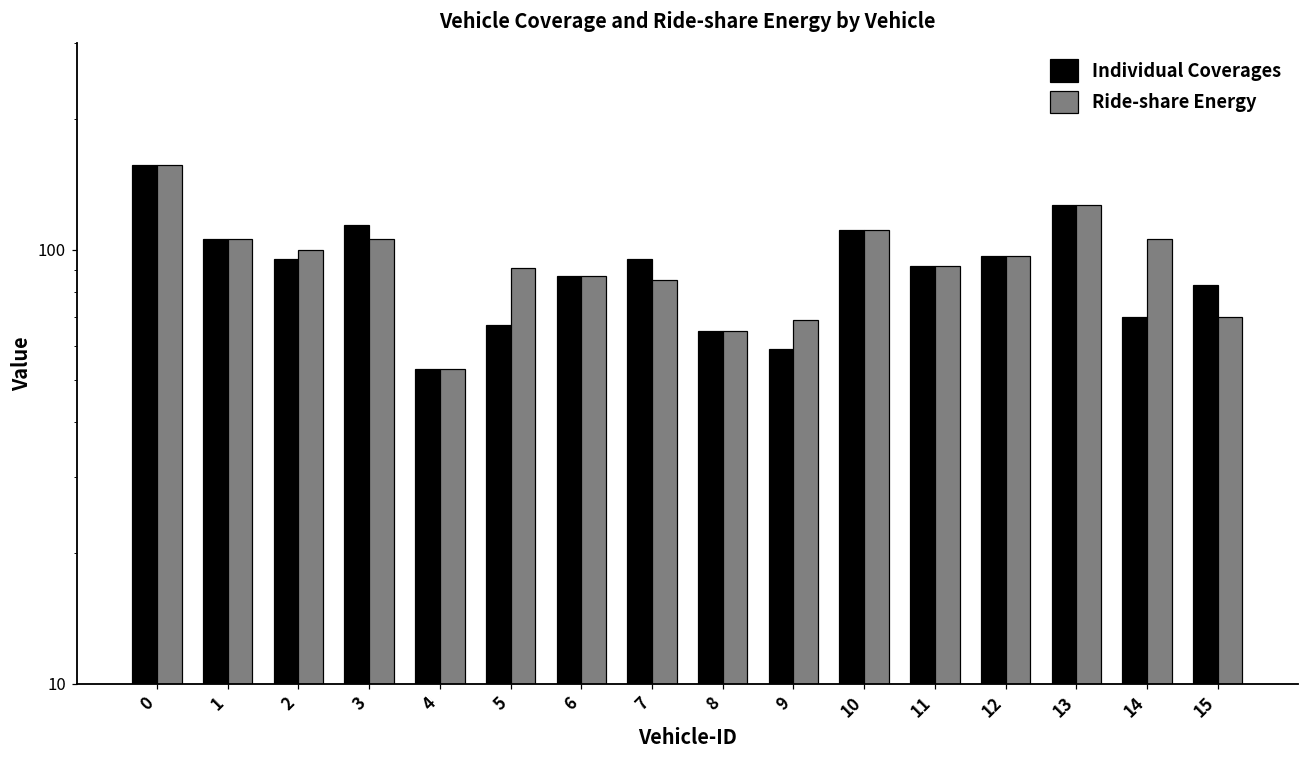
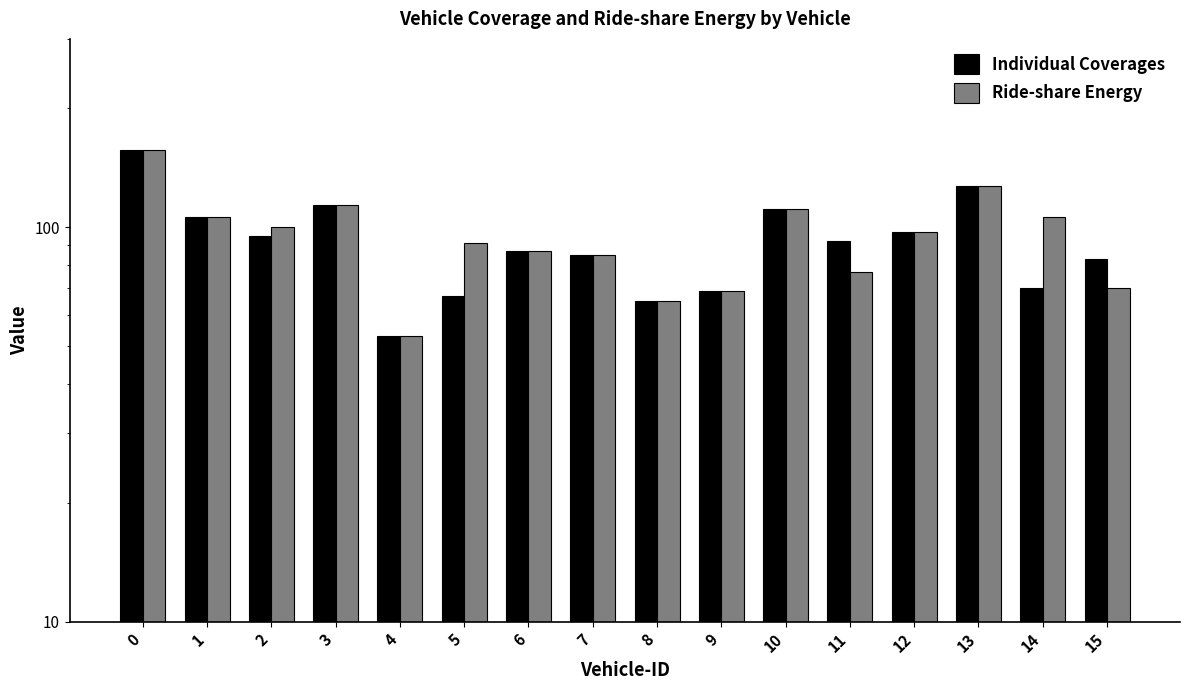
Ride-share Energy, 3: 106 -> 114
Individual Coverages, 7: 95 -> 85
Individual Coverages, 9: 59 -> 69
Ride-share Energy, 11: 92 -> 77
